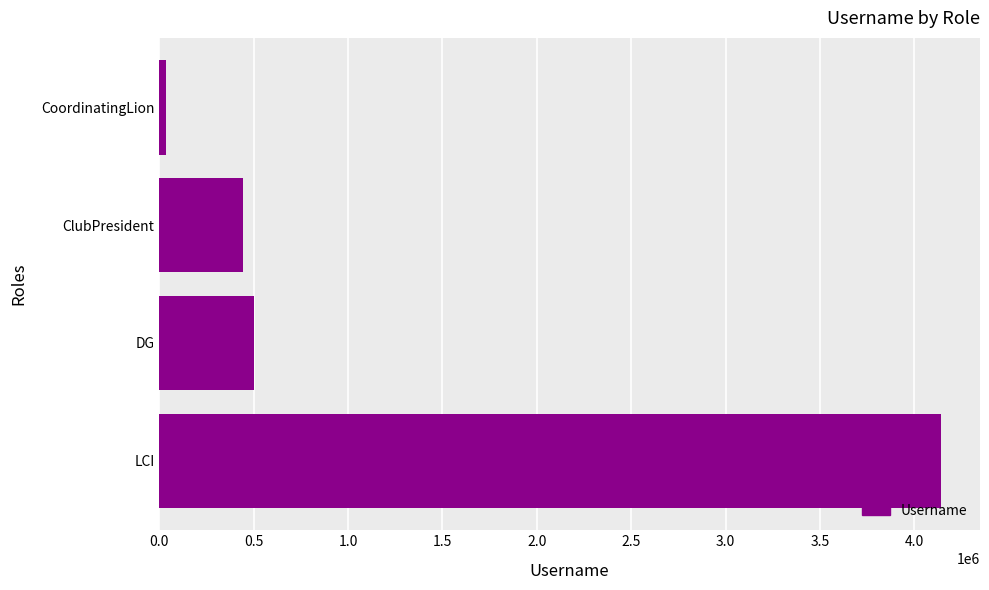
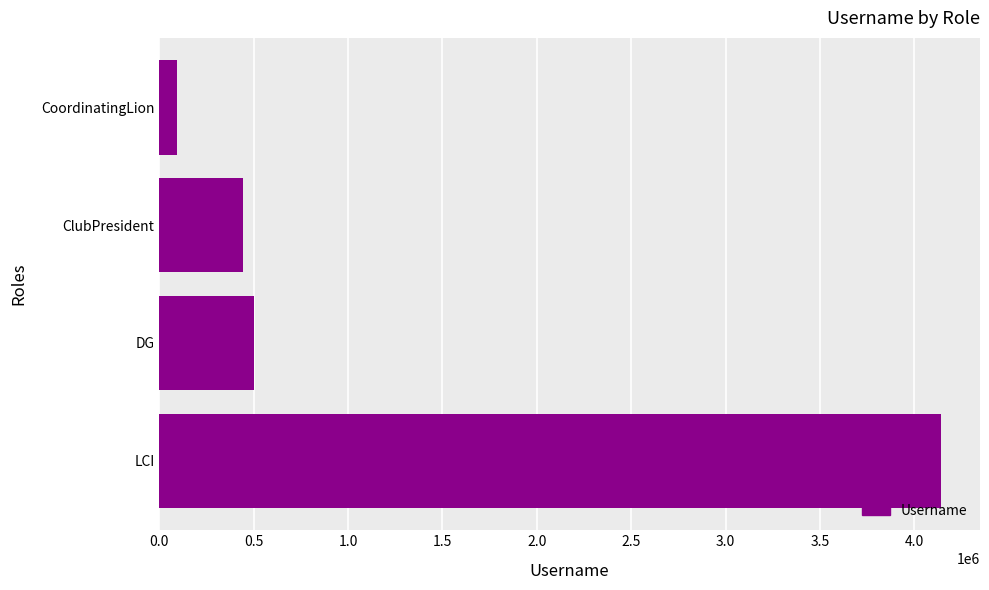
CoordinatingLion: 40000 -> 100000
